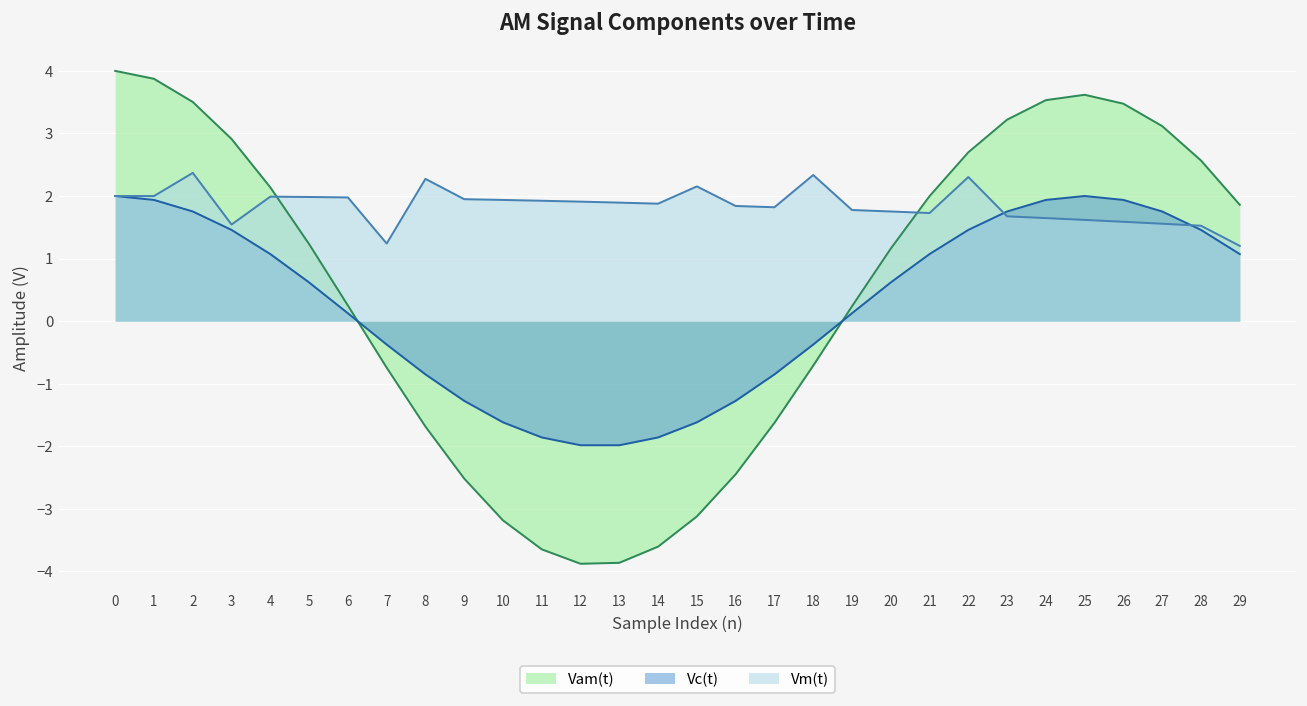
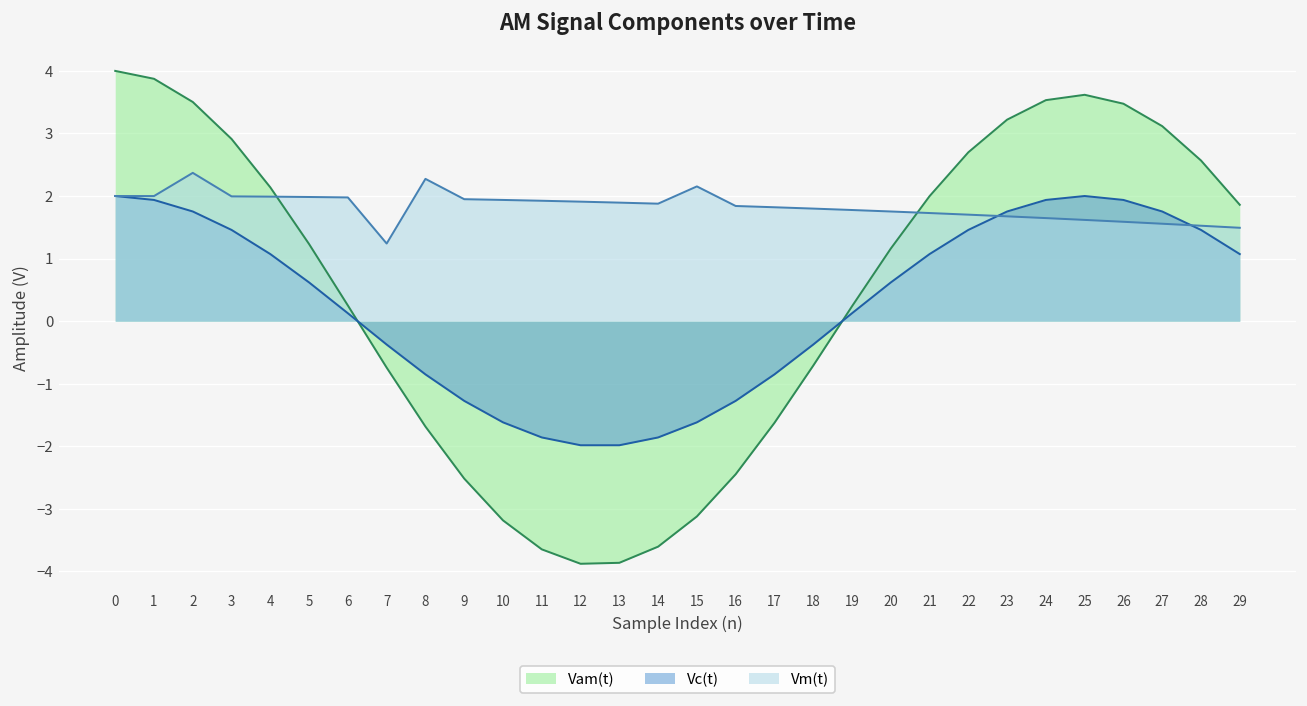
Vm(t), 3: 1.5 -> 2.0
Vm(t), 18: 2.3 -> 1.8
Vm(t), 22: 2.3 -> 1.7
Vm(t), 29: 1.2 -> 1.5
